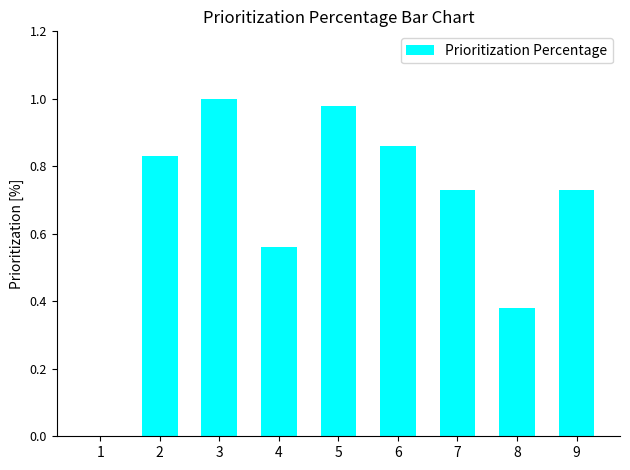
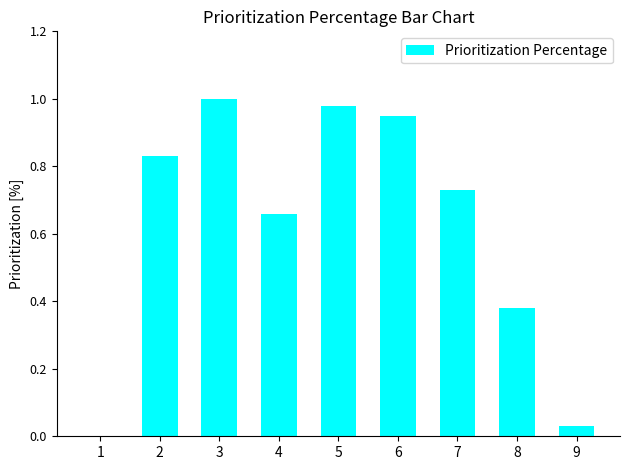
4: 0.56 -> 0.66
6: 0.86 -> 0.95
9: 0.73 -> 0.03
